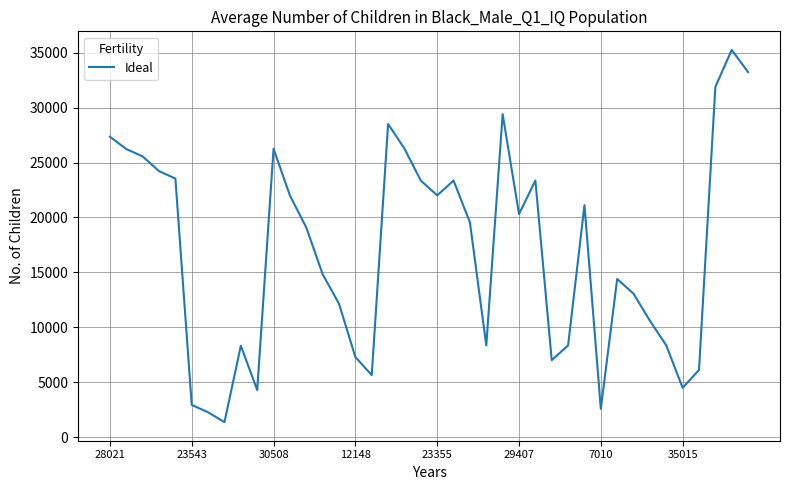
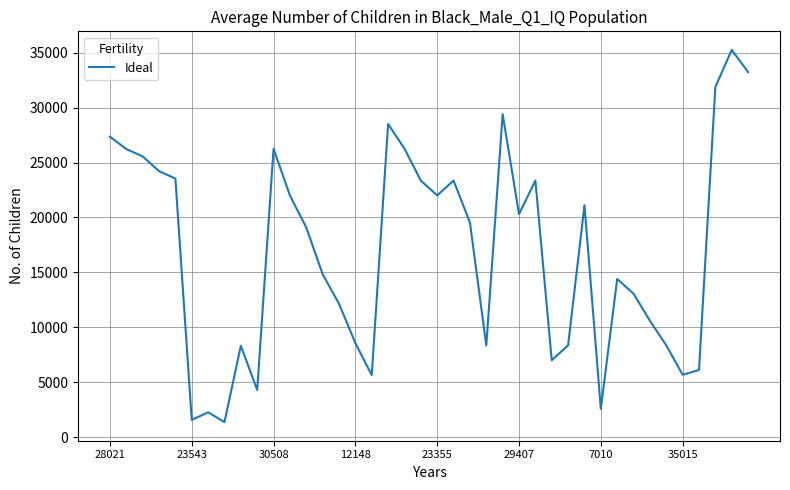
23543: 2900 -> 1600
12148: 7300 -> 8600
35015: 4500 -> 5700
